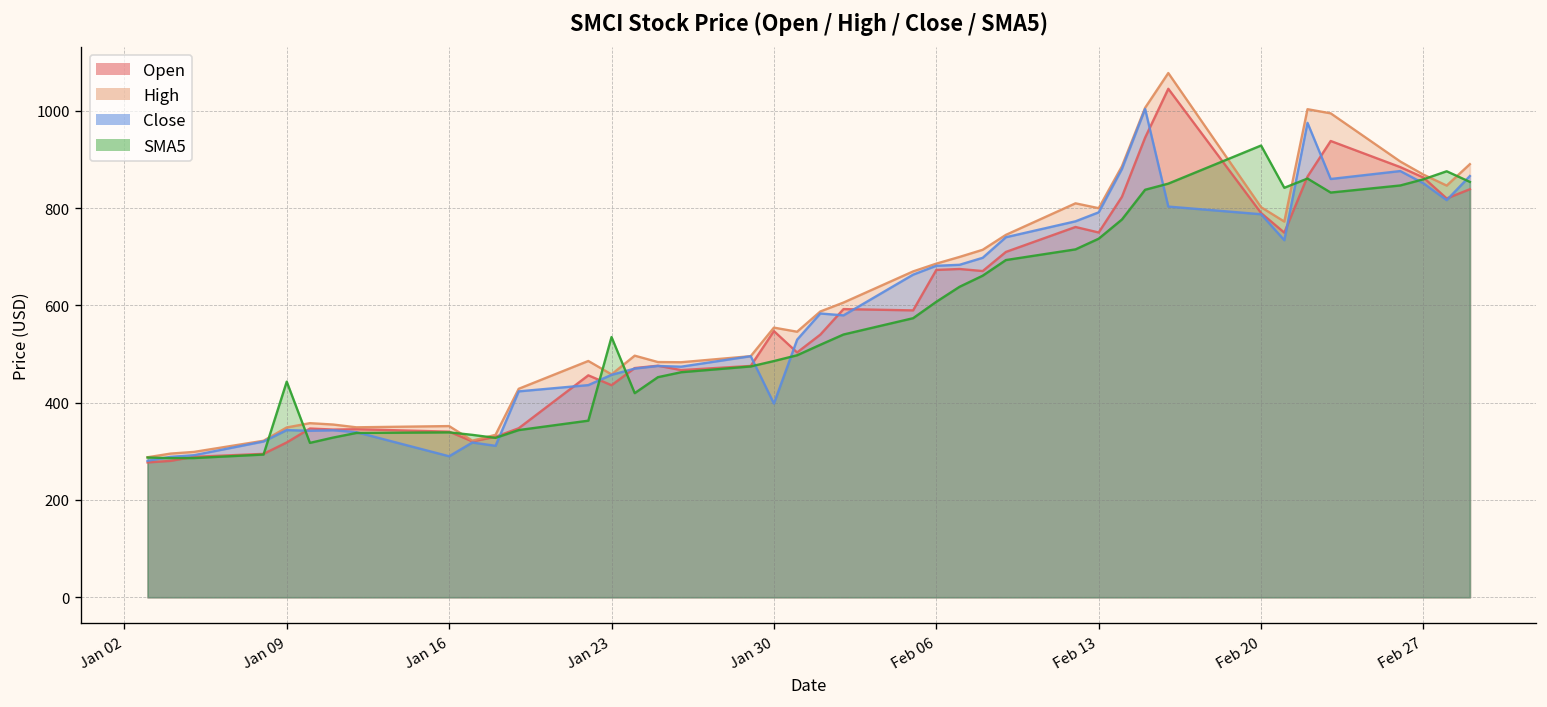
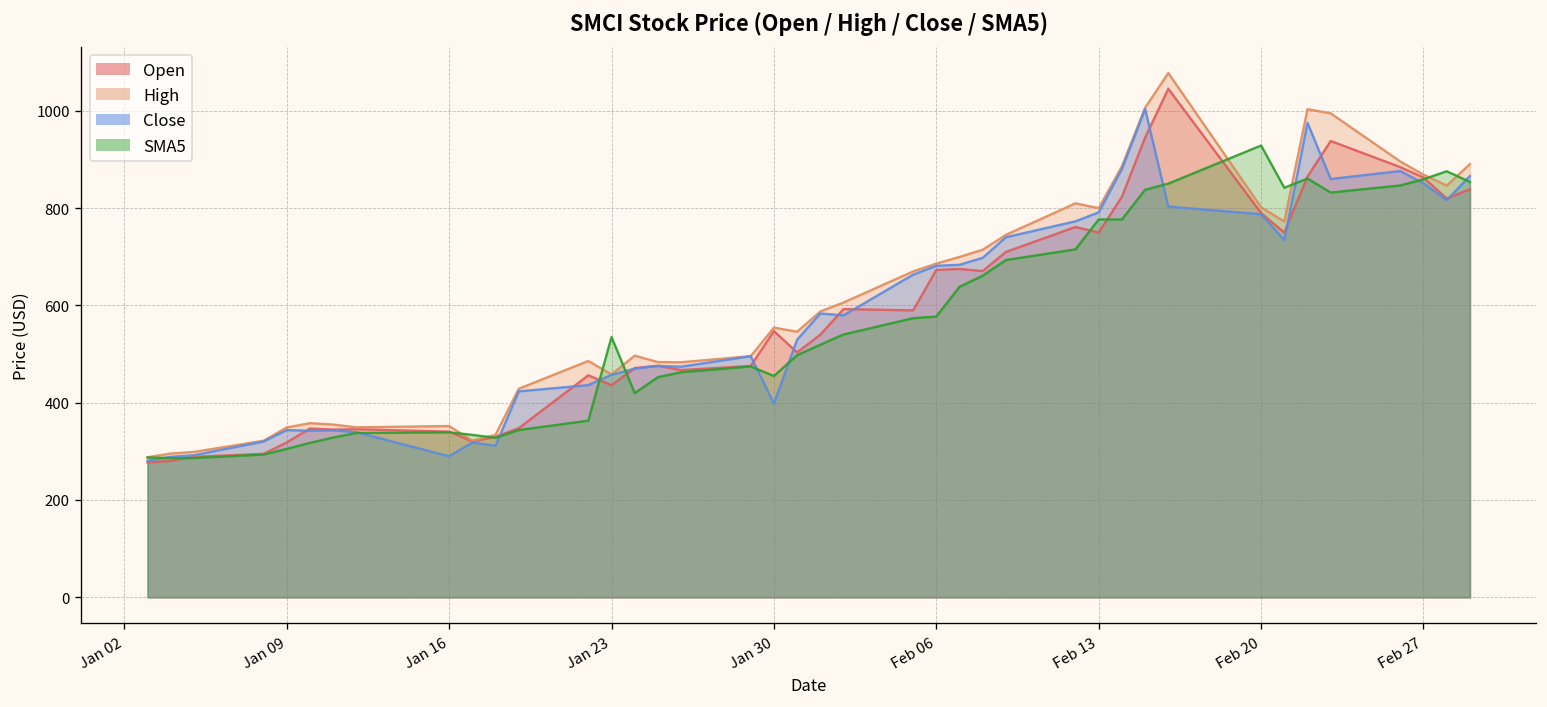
SMA5, Jan 09: 440 -> 310
SMA5, Jan 30: 490 -> 450
SMA5, Feb 06: 610 -> 580
SMA5, Feb 13: 740 -> 780
